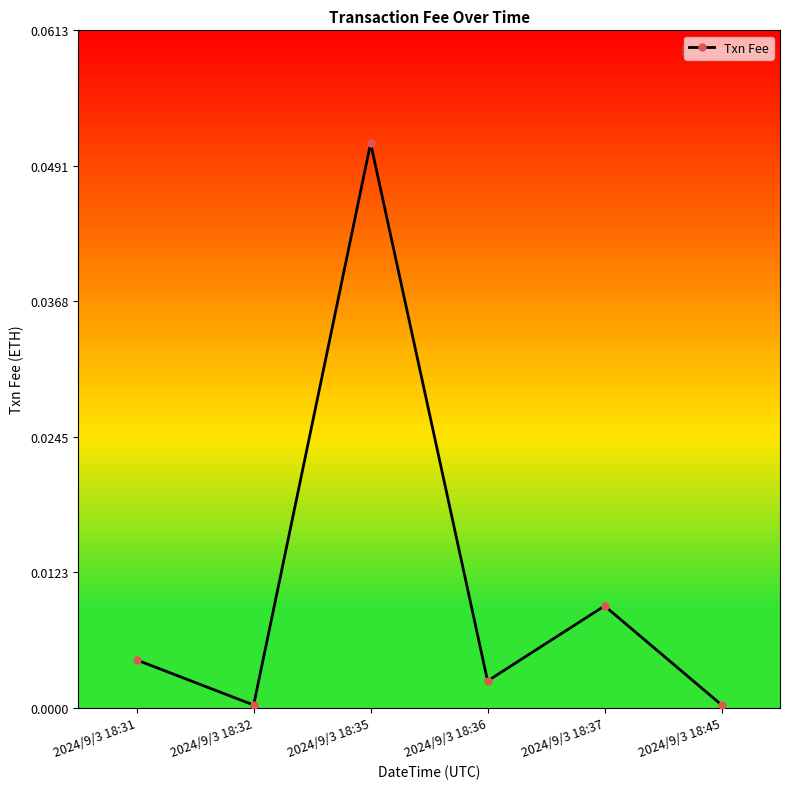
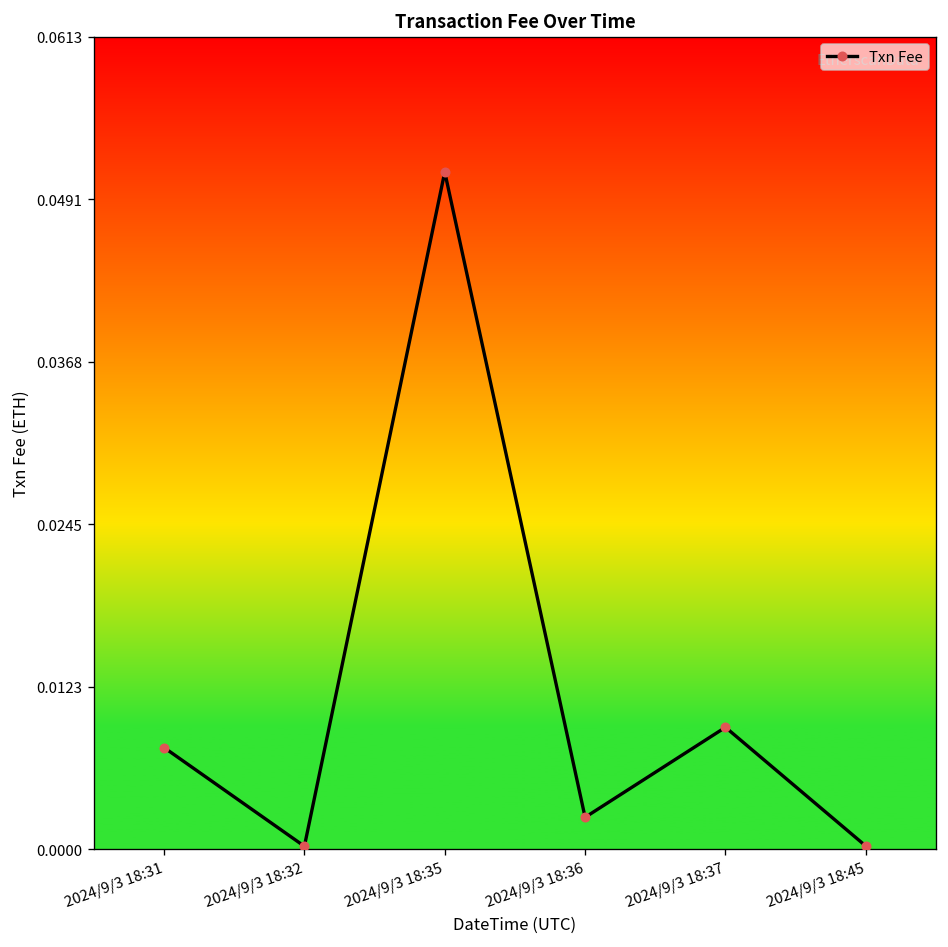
2024/9/3 18:31: 0.0043 -> 0.0077
